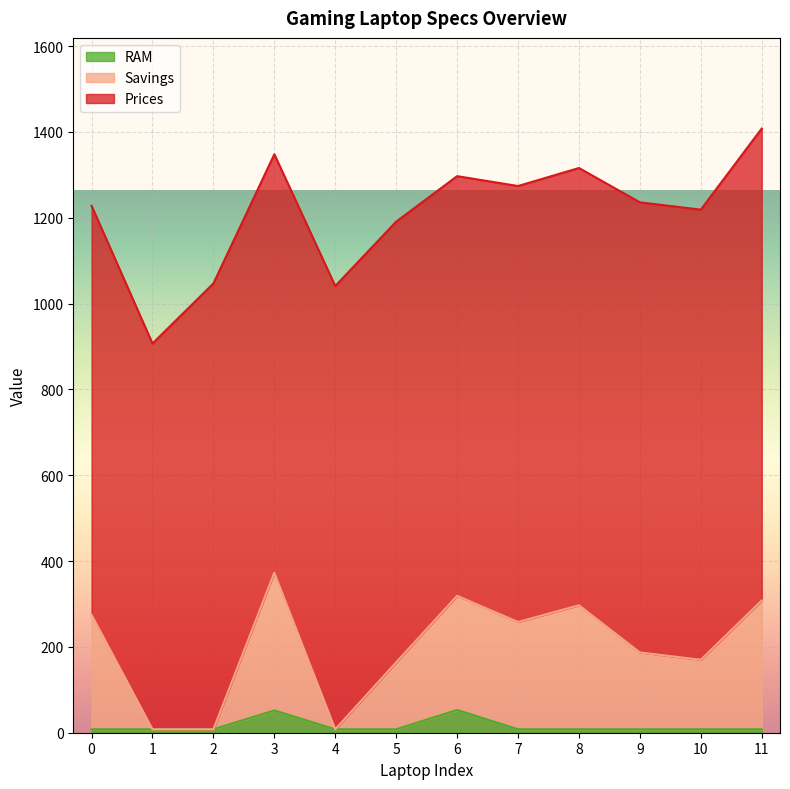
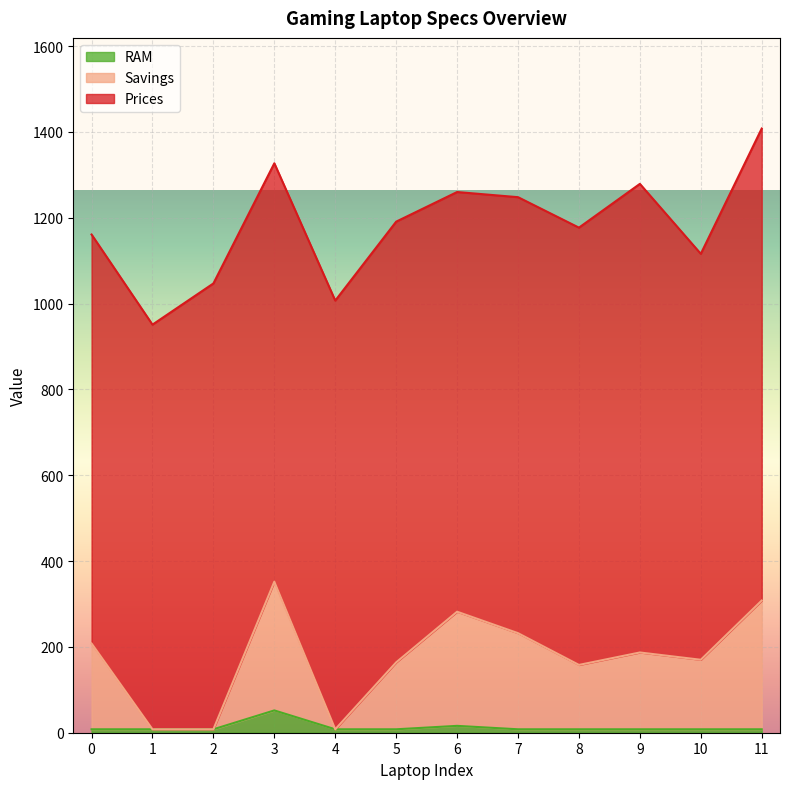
Savings, 0: 270 -> 200
Prices, 1: 900 -> 940
Savings, 3: 320 -> 300
Prices, 4: 1030 -> 1000
RAM, 6: 50 -> 20
Savings, 7: 250 -> 220
Savings, 8: 290 -> 150
Prices, 9: 1050 -> 1090
Prices, 10: 1050 -> 950
